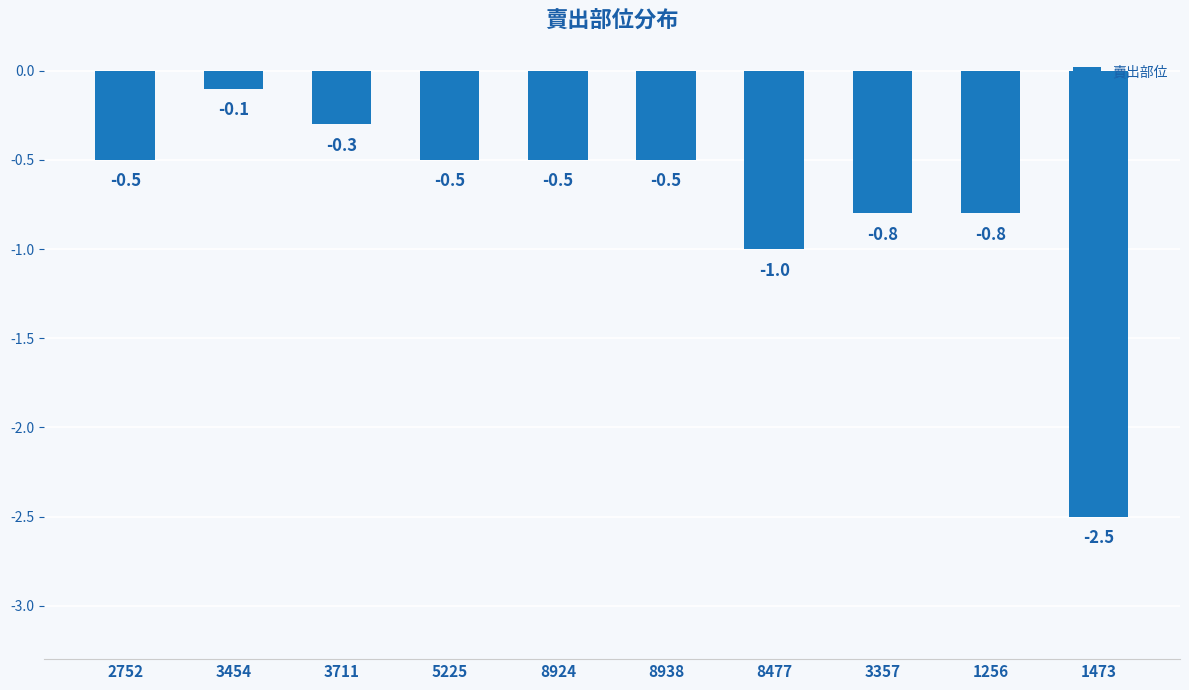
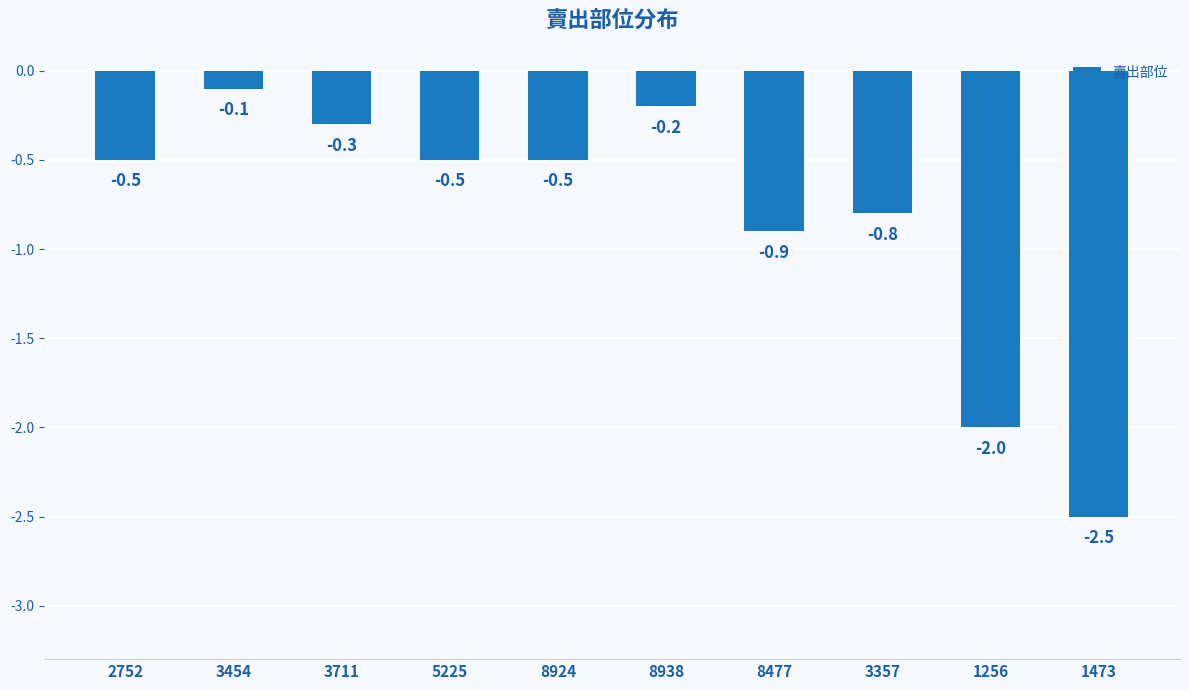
8938: -0.5 -> -0.2
8477: -1.0 -> -0.9
1256: -0.8 -> -2.0
